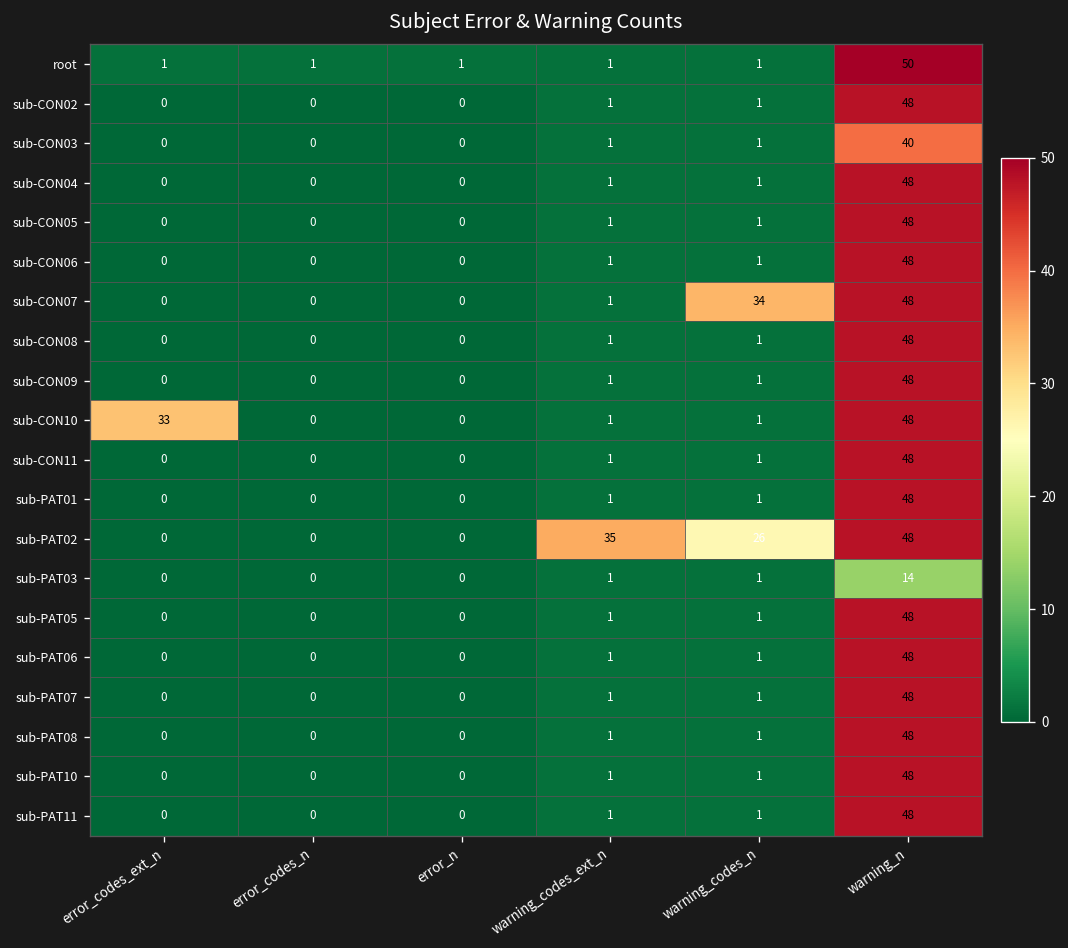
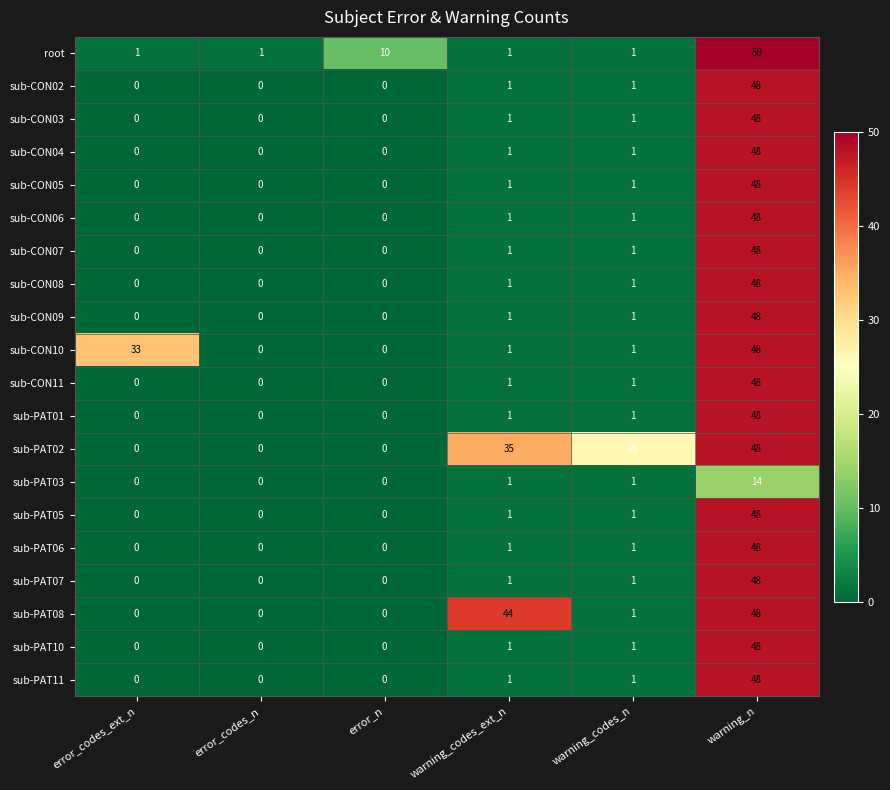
root, error_n: 1 -> 10
sub-CON03, warning_n: 40 -> 48
sub-CON07, warning_codes_n: 34 -> 1
sub-PAT08, warning_codes_ext_n: 1 -> 44
